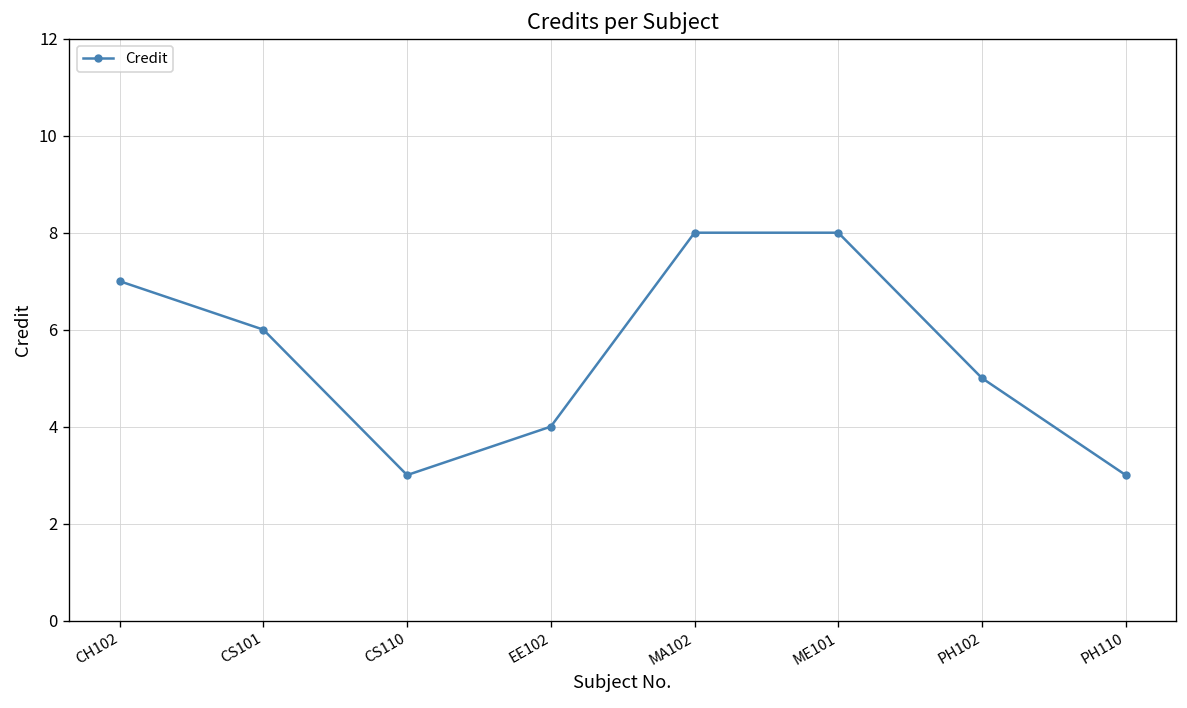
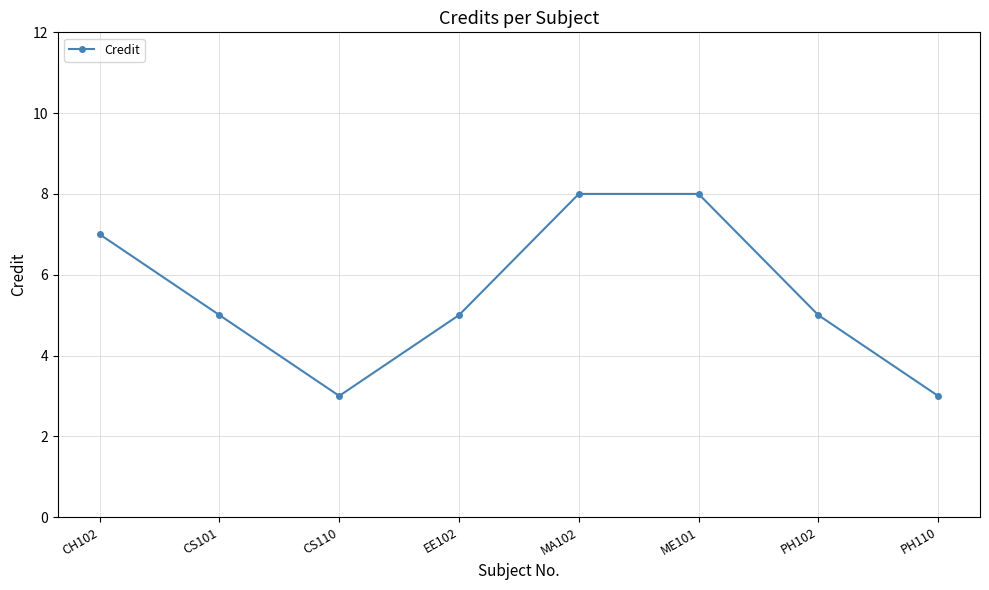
CS101: 6 -> 5
EE102: 4 -> 5
